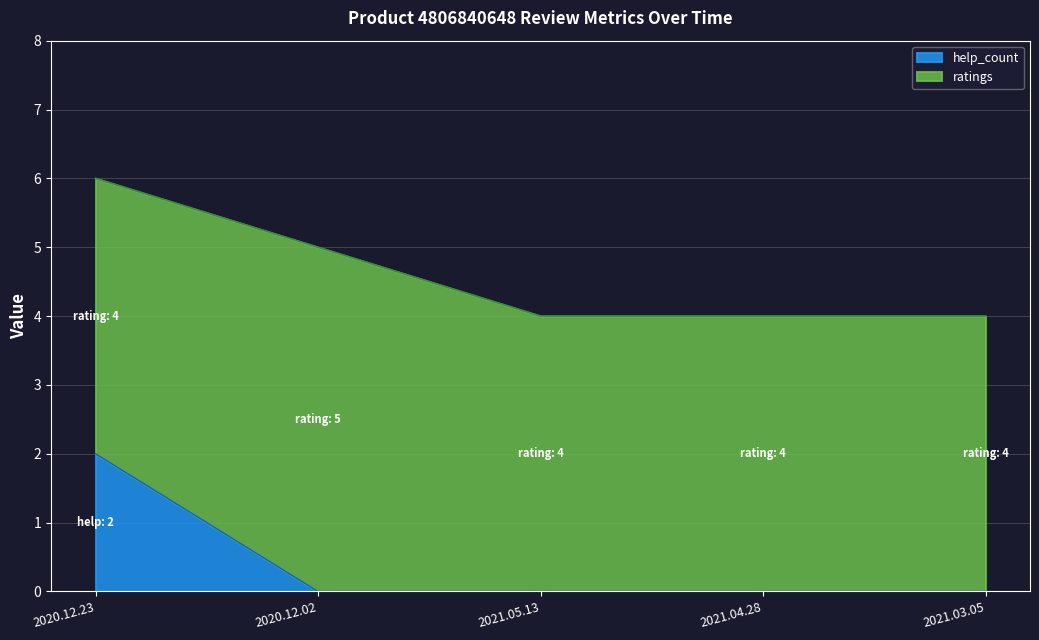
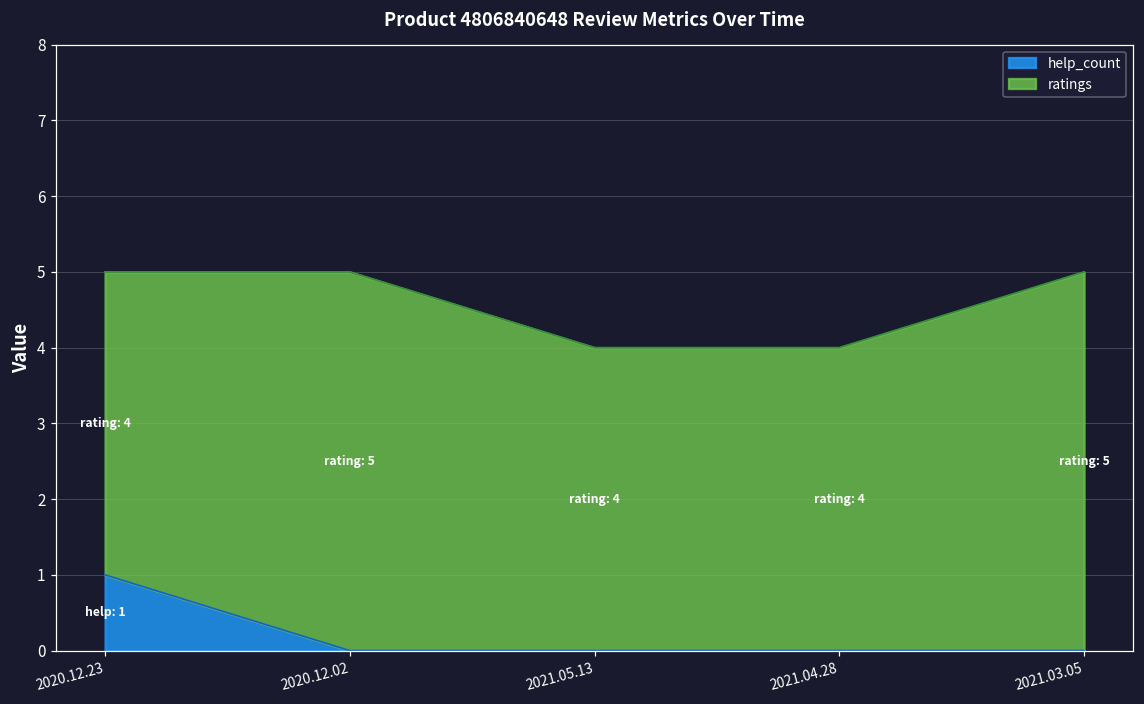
help_count, 2020.12.23: 2 -> 1
ratings, 2021.03.05: 4 -> 5
